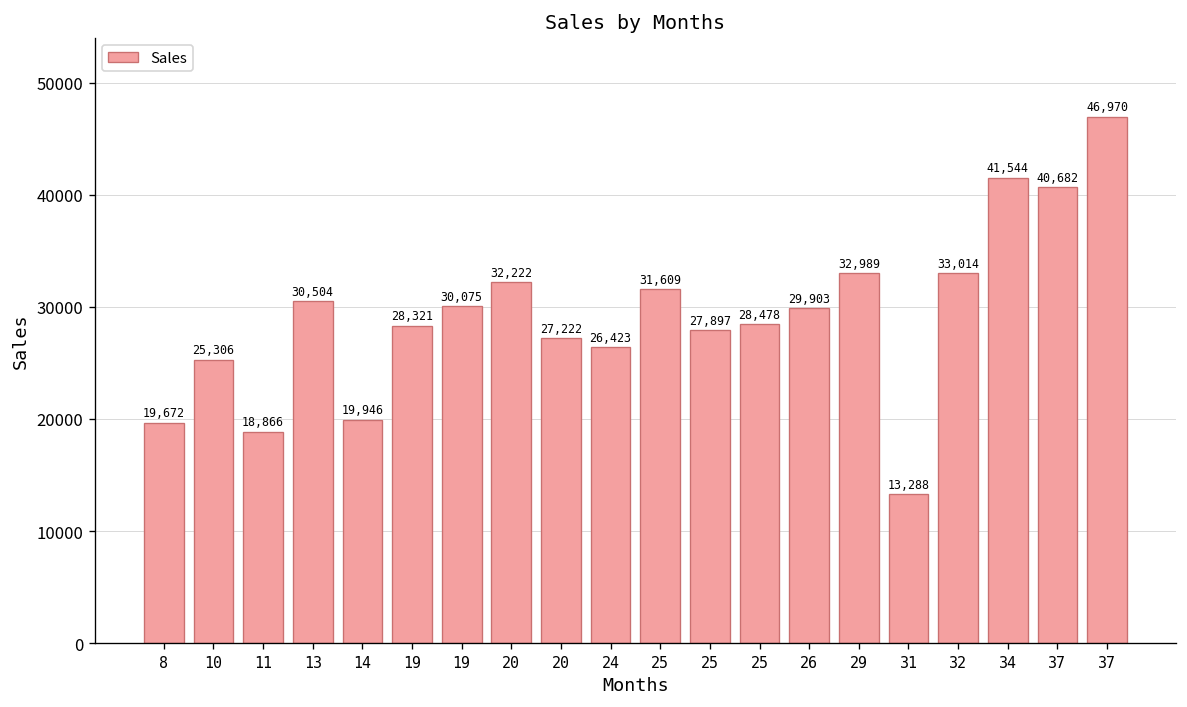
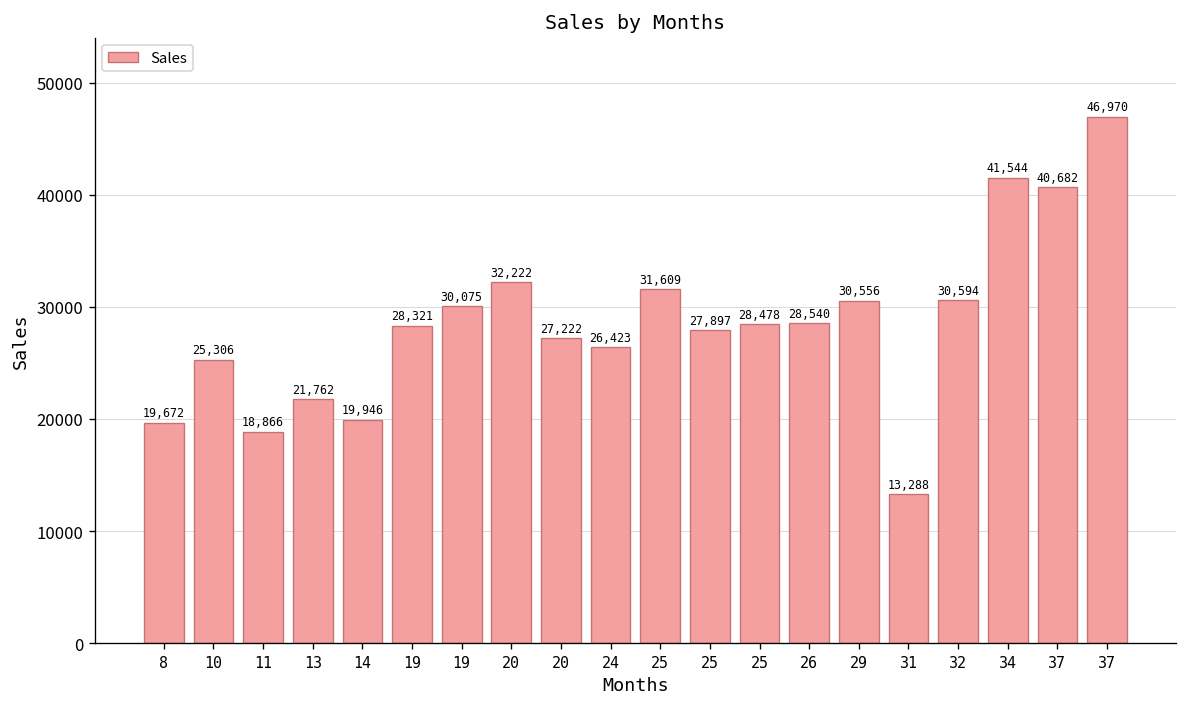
13: 30,504 -> 21,762
26: 29,903 -> 28,540
29: 32,989 -> 30,556
32: 33,014 -> 30,594
